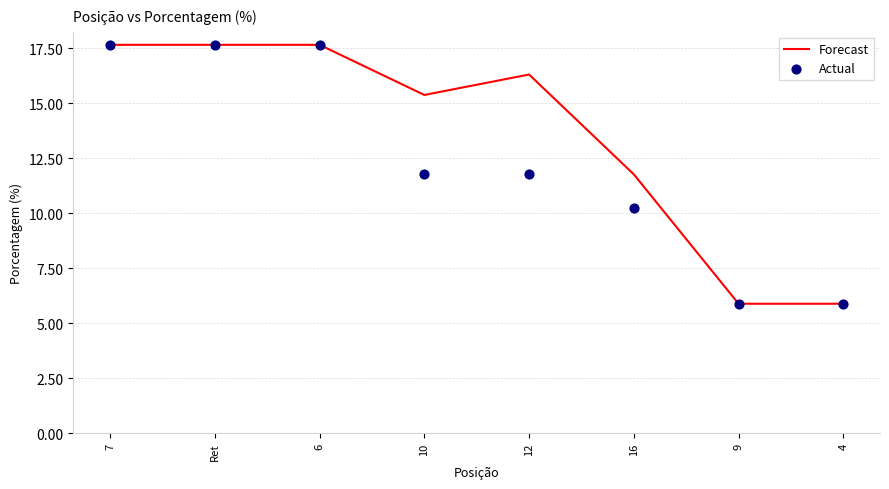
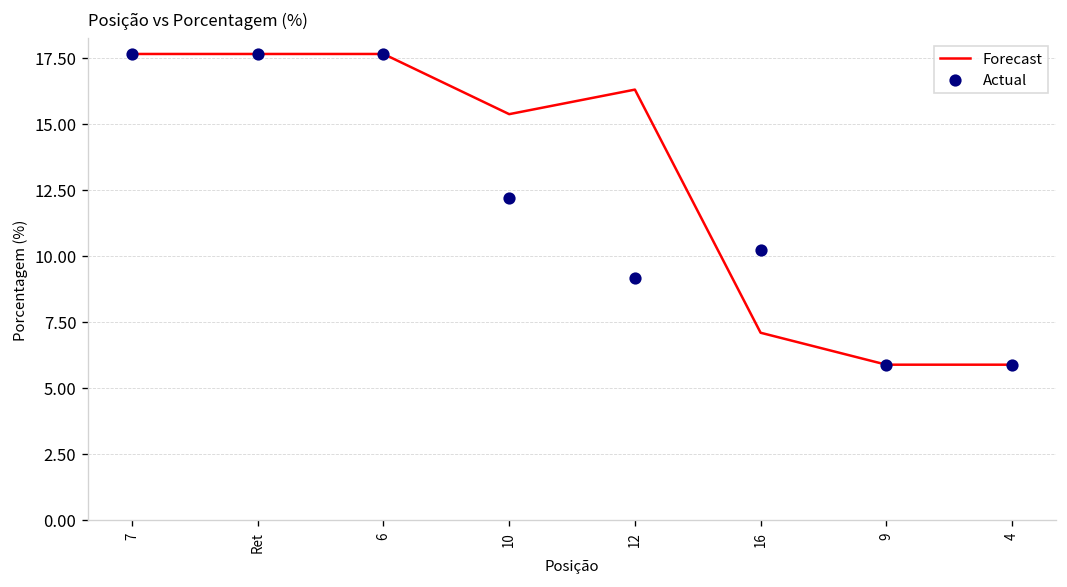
Actual, 10: 11.8 -> 12.2
Actual, 12: 11.8 -> 9.2
Forecast, 16: 11.8 -> 7.1
